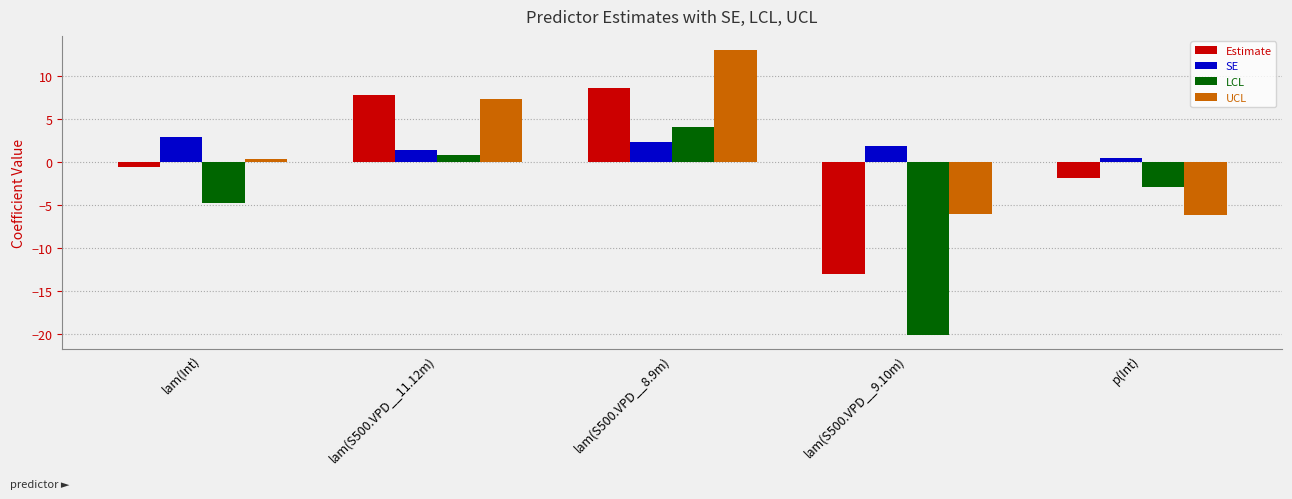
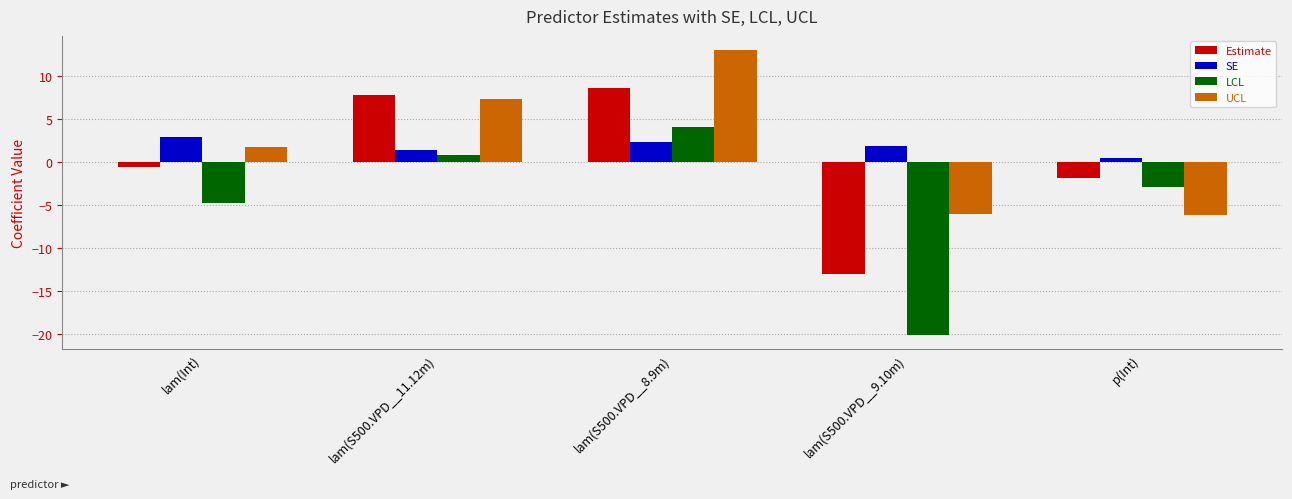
UCL, lam(Int): 0 -> 2
